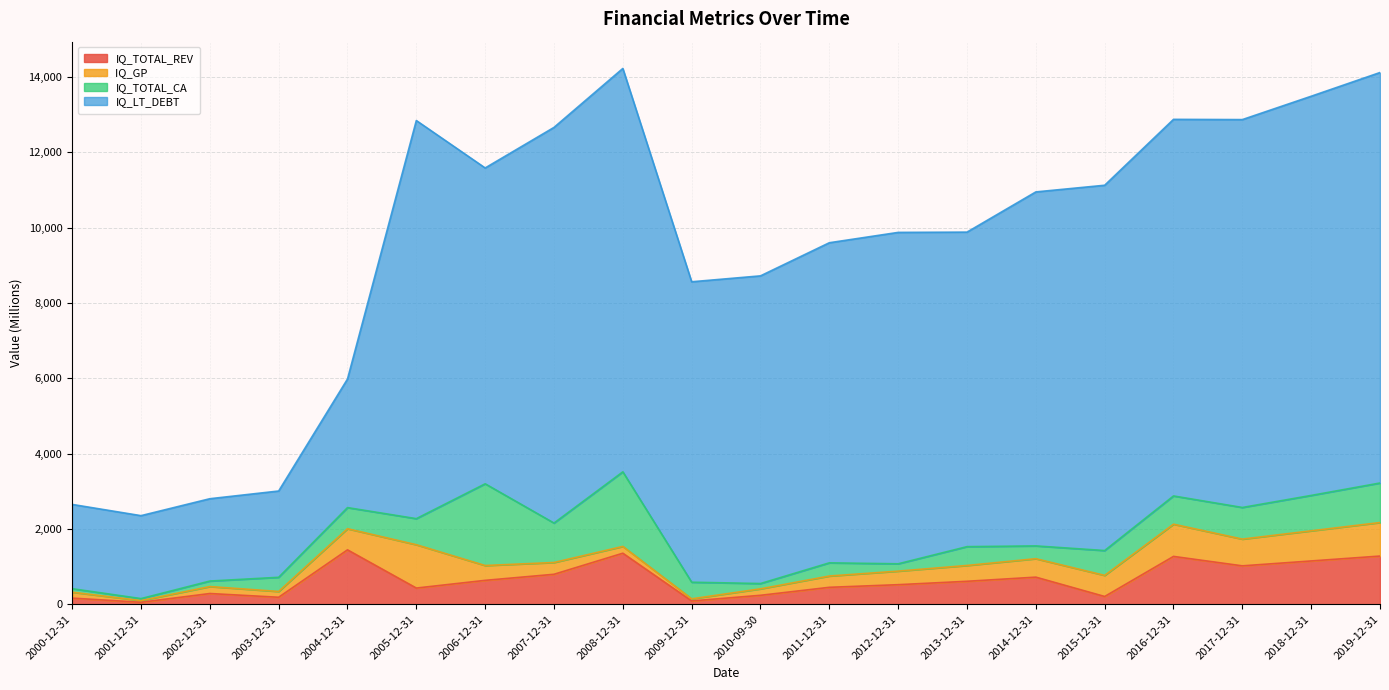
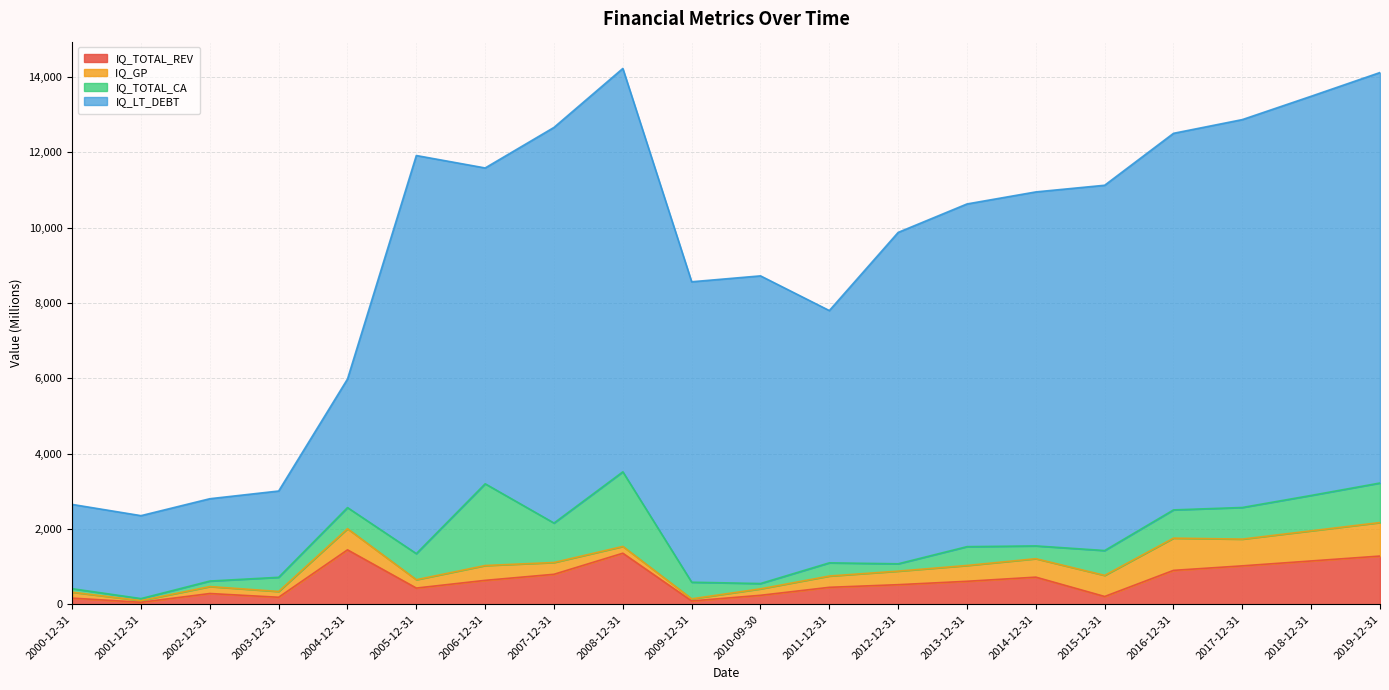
IQ_GP, 2005-12-31: 1,200 -> 200
IQ_LT_DEBT, 2011-12-31: 8,500 -> 6,700
IQ_LT_DEBT, 2013-12-31: 8,400 -> 9,100
IQ_TOTAL_REV, 2016-12-31: 1,300 -> 900
